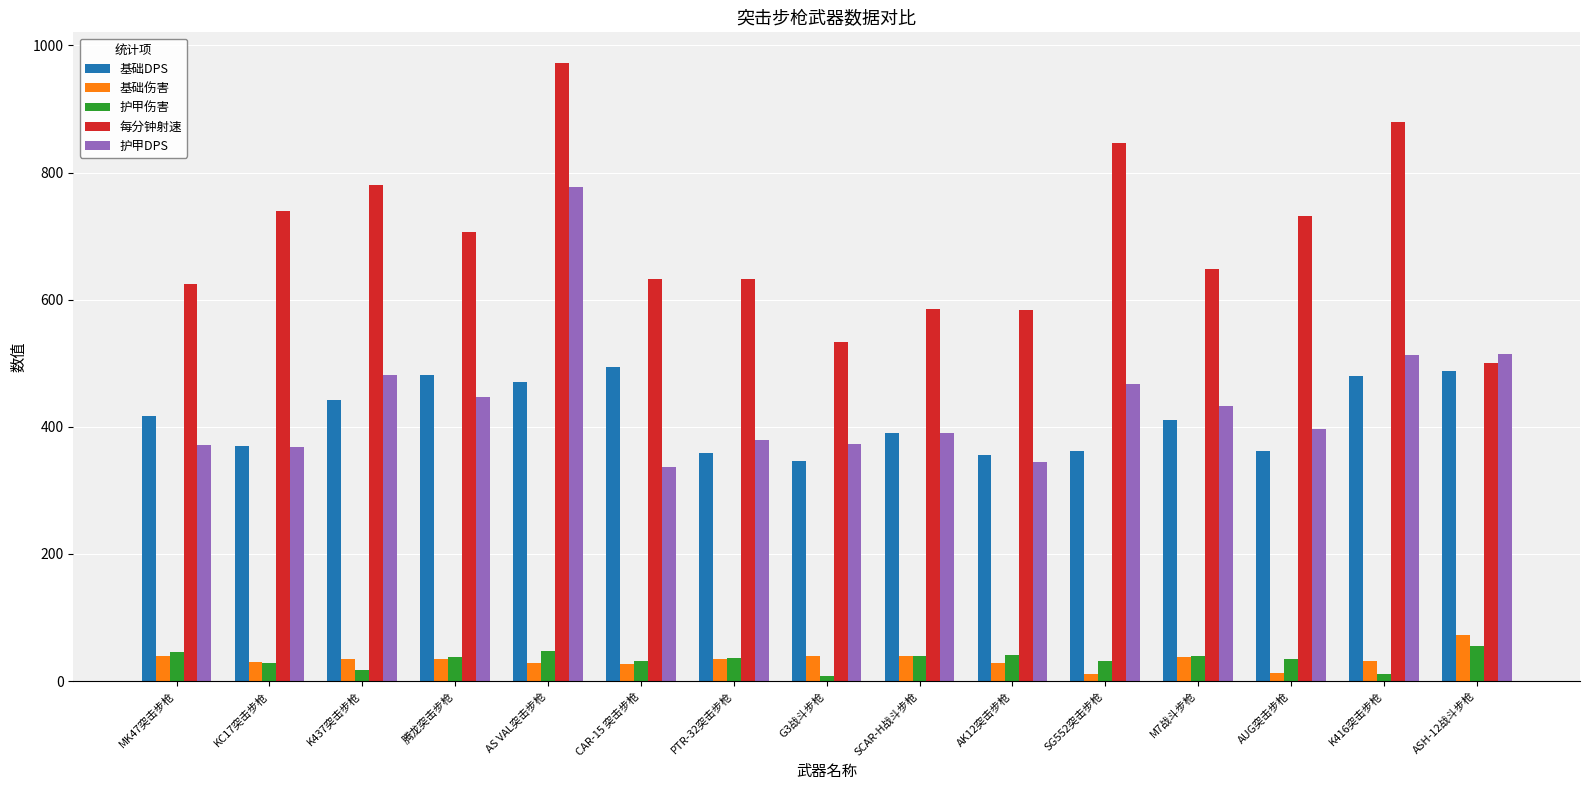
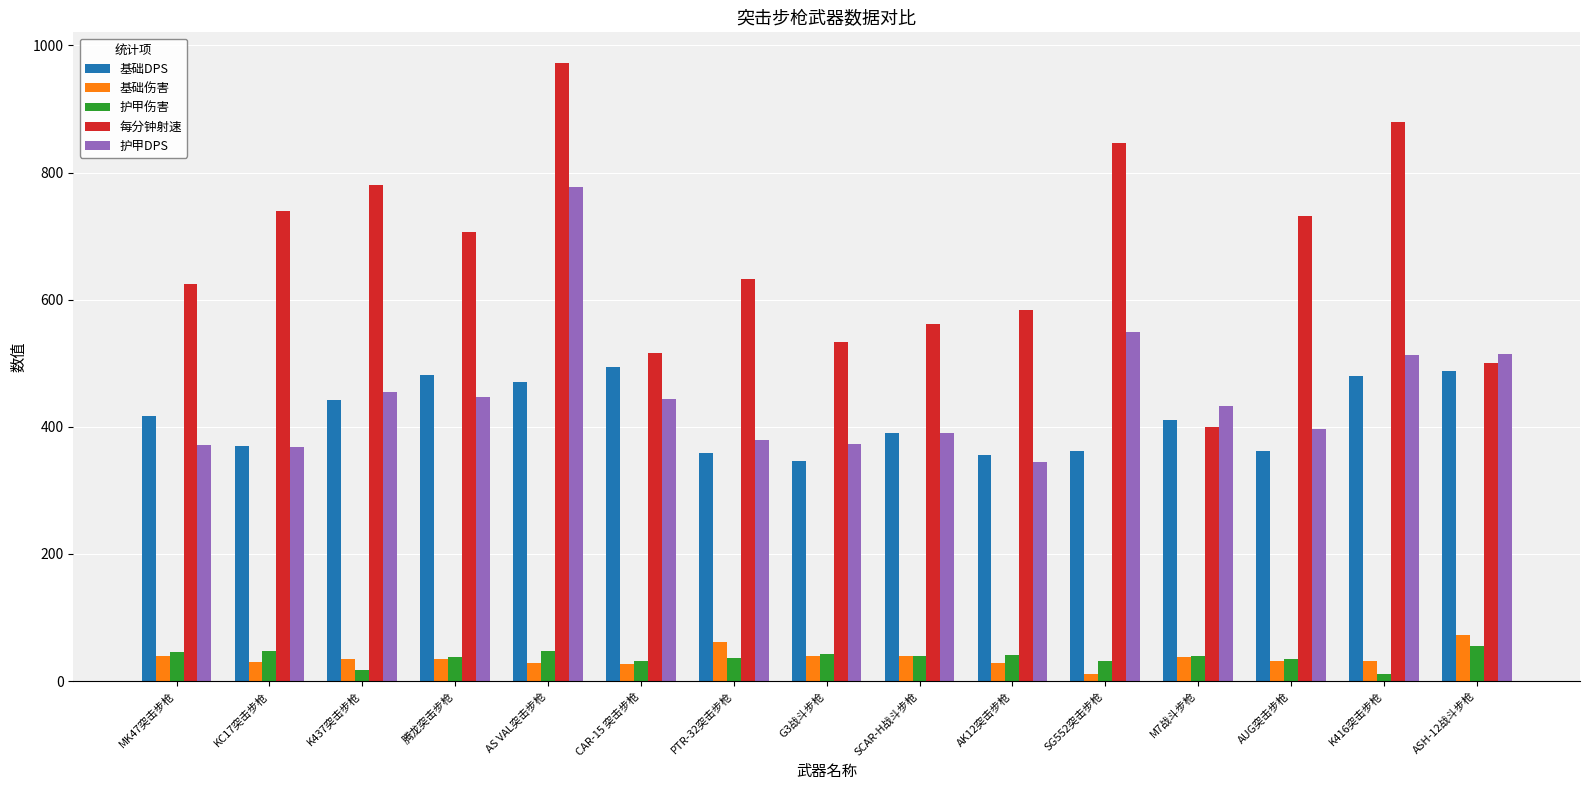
护甲伤害, KC17突击步枪: 30 -> 50
护甲DPS, K437突击步枪: 480 -> 460
每分钟射速, CAR-15 突击步枪: 630 -> 520
护甲DPS, CAR-15 突击步枪: 340 -> 440
基础伤害, PTR-32突击步枪: 30 -> 60
护甲伤害, G3战斗步枪: 10 -> 40
每分钟射速, SCAR-H战斗步枪: 590 -> 560
护甲DPS, SG552突击步枪: 470 -> 550
每分钟射速, M7战斗步枪: 650 -> 400
基础伤害, AUG突击步枪: 10 -> 30
